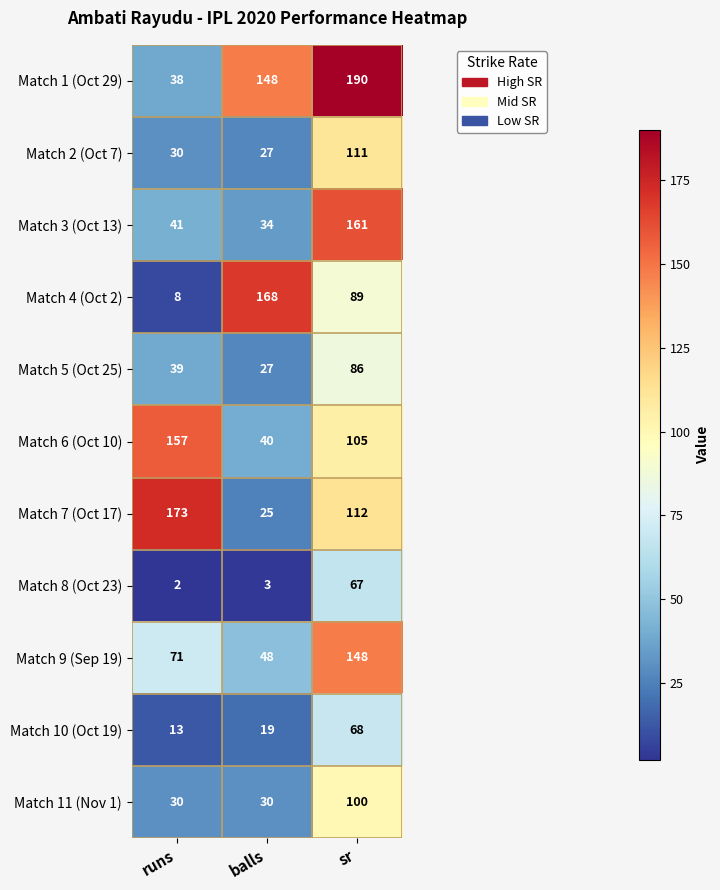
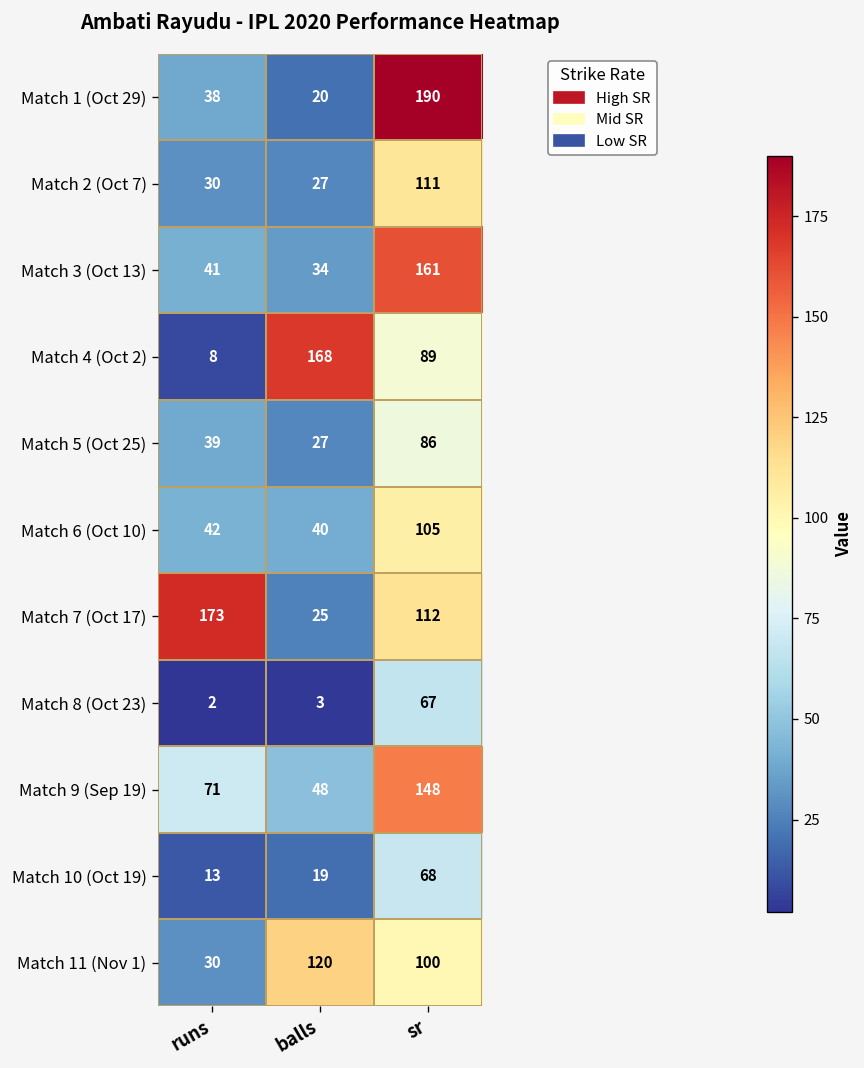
Match 1 (Oct 29), balls: 148 -> 20
Match 6 (Oct 10), runs: 157 -> 42
Match 11 (Nov 1), balls: 30 -> 120
